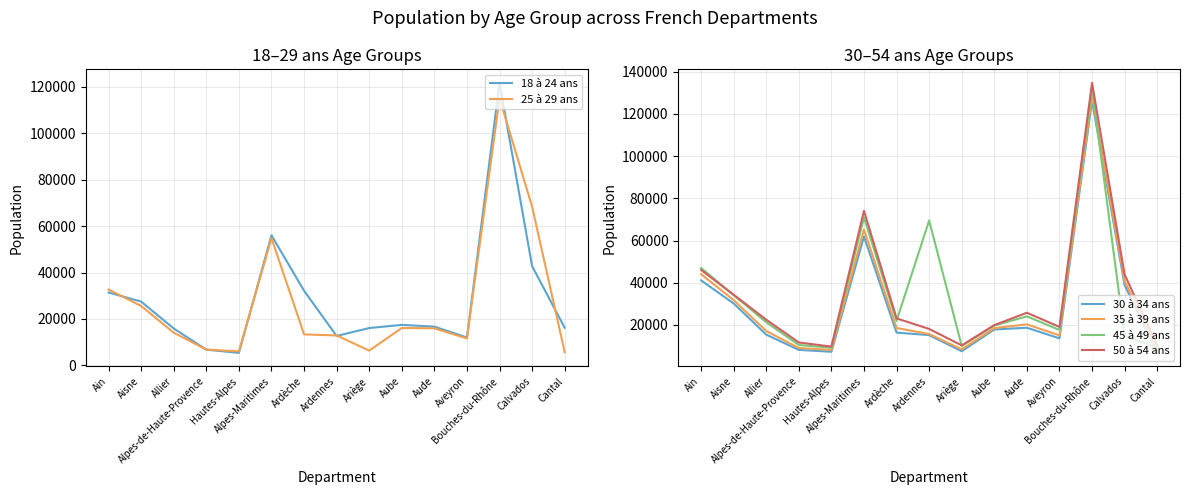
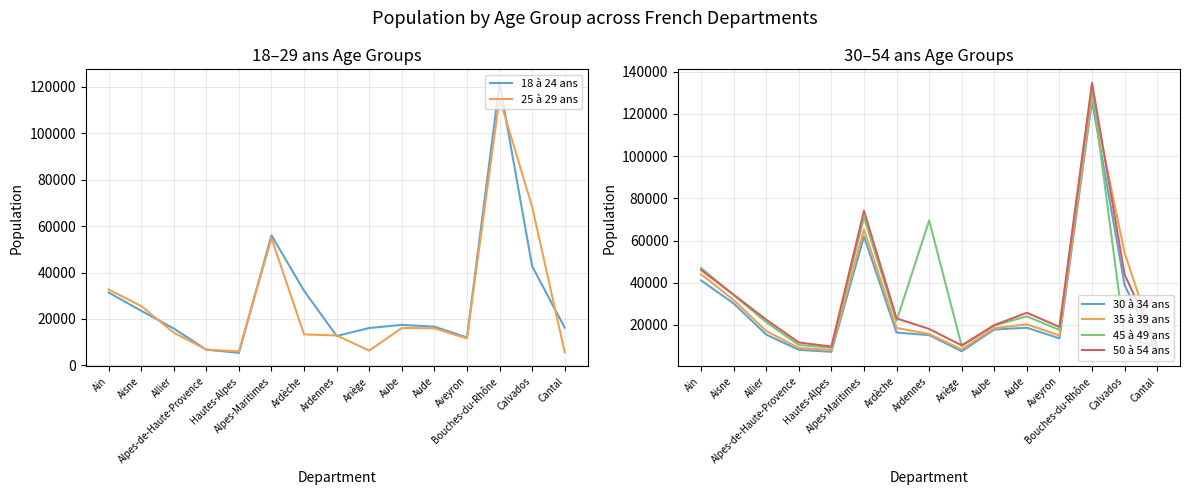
18–29 ans Age Groups, 18 à 24 ans, Aisne: 27000 -> 24000
30–54 ans Age Groups, 35 à 39 ans, Calvados: 41000 -> 54000
